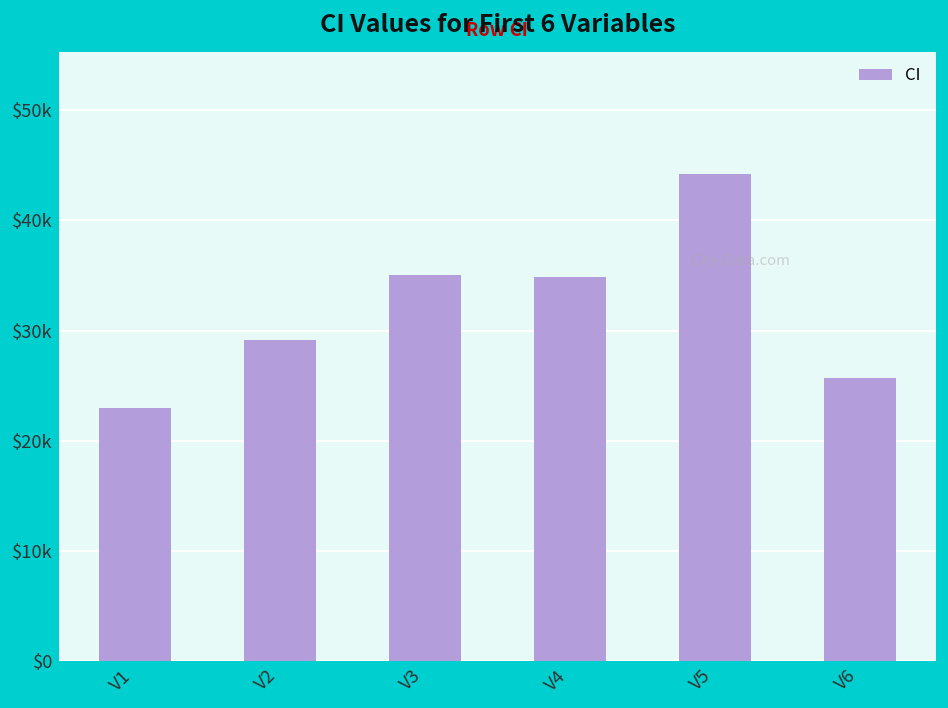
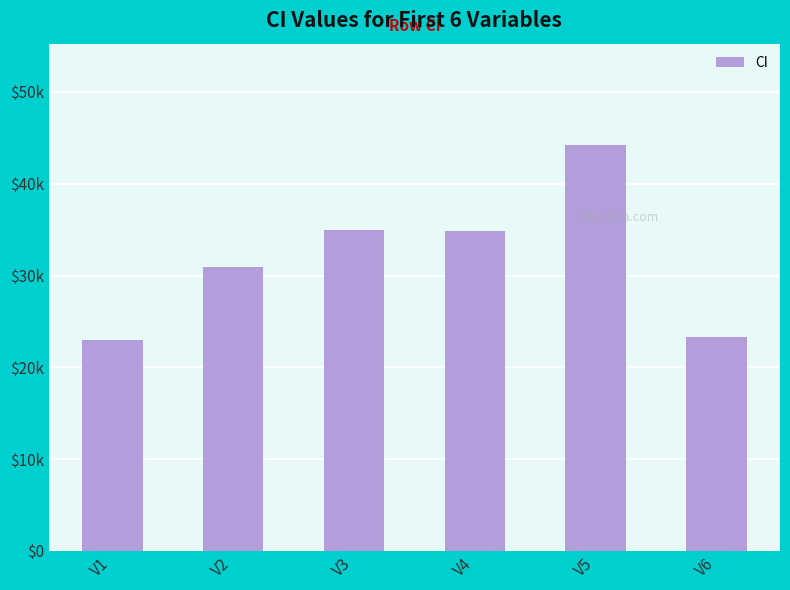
V2: $29000 -> $31000
V6: $26000 -> $23000
